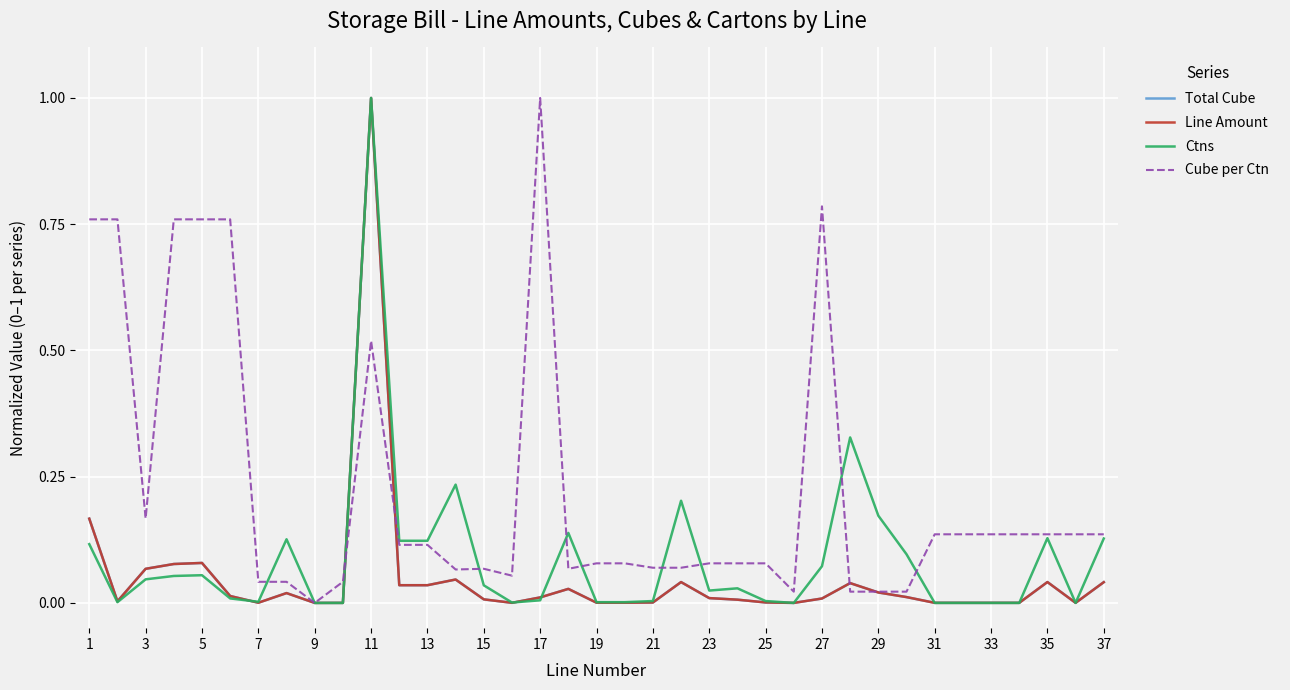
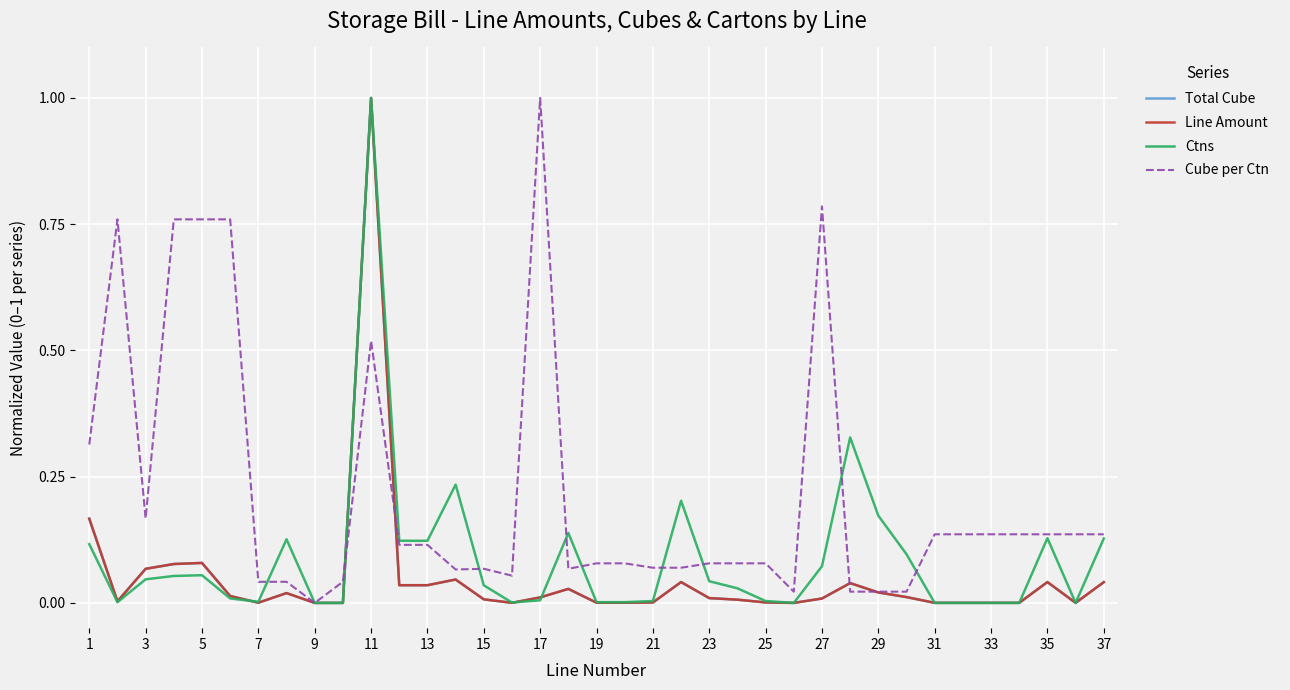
Cube per Ctn, 1: 0.76 -> 0.31
Ctns, 23: 0.02 -> 0.04
